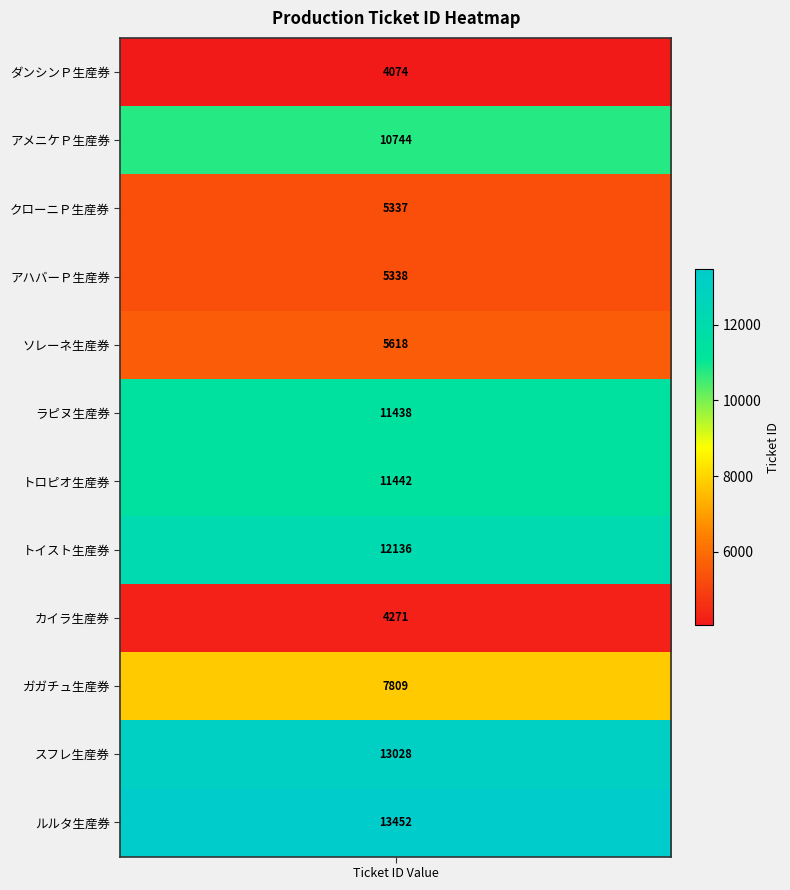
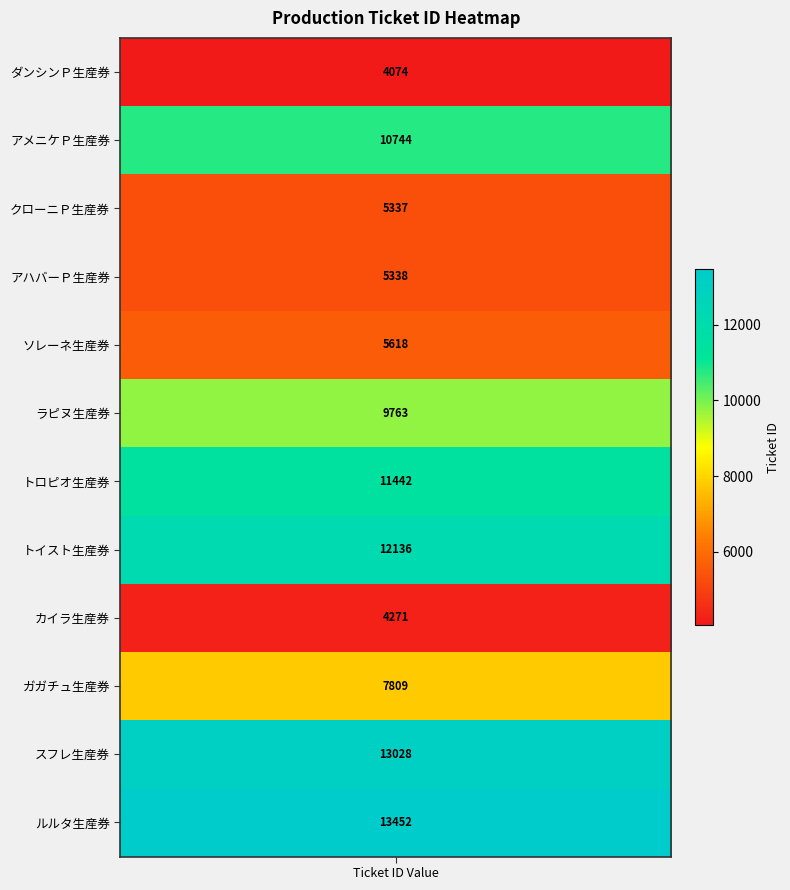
ラピヌ生産券, Ticket ID Value: 11438 -> 9763
